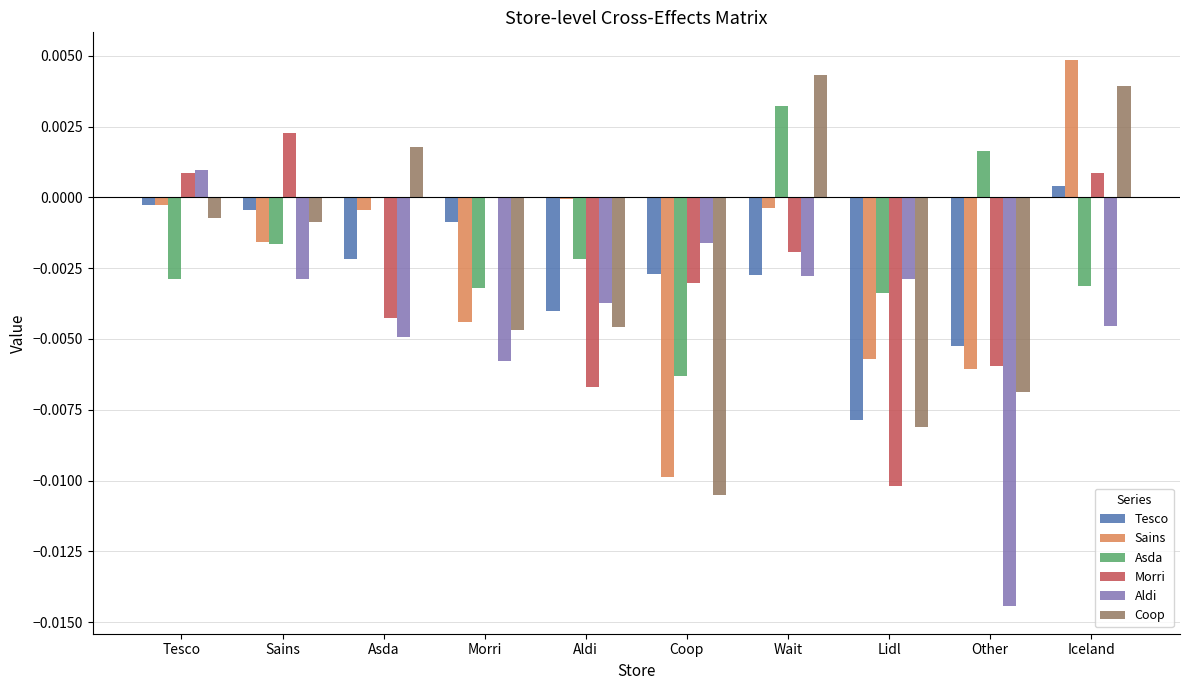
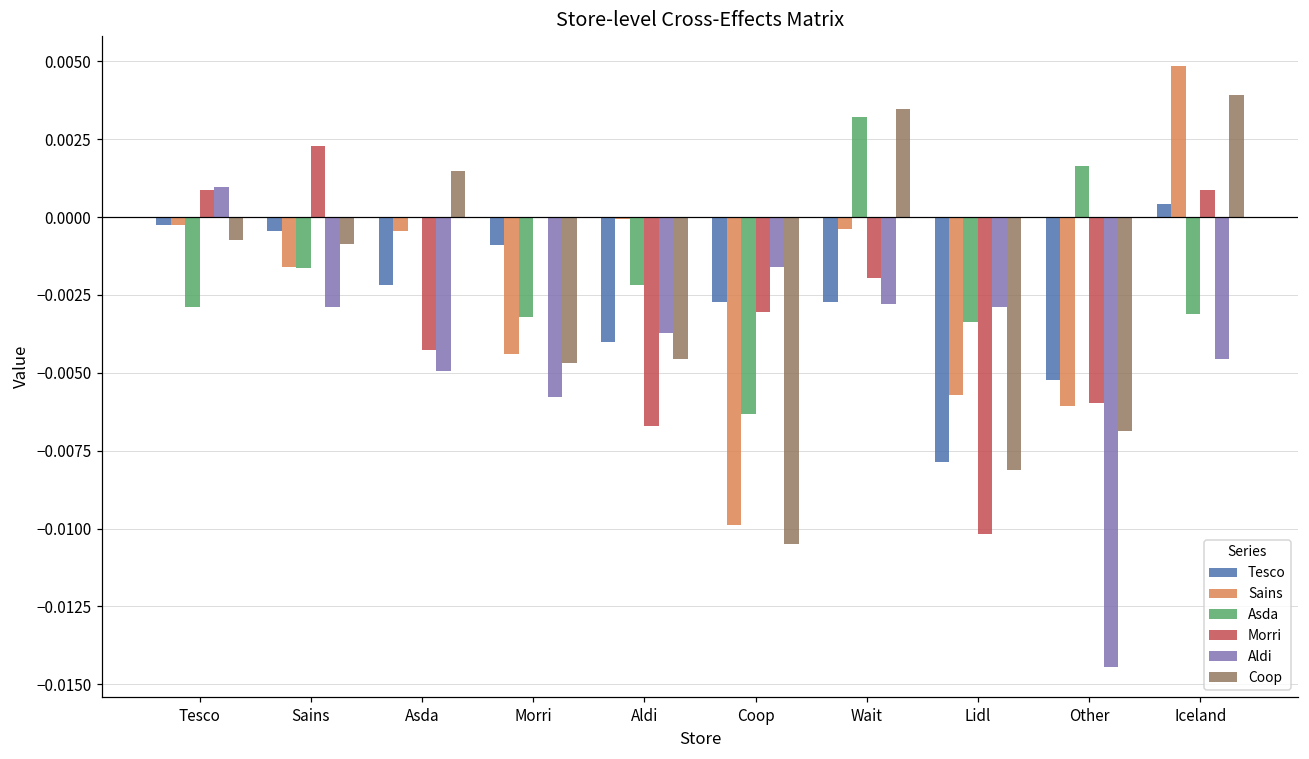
Coop, Asda: 0.0018 -> 0.0015
Coop, Wait: 0.0043 -> 0.0035
